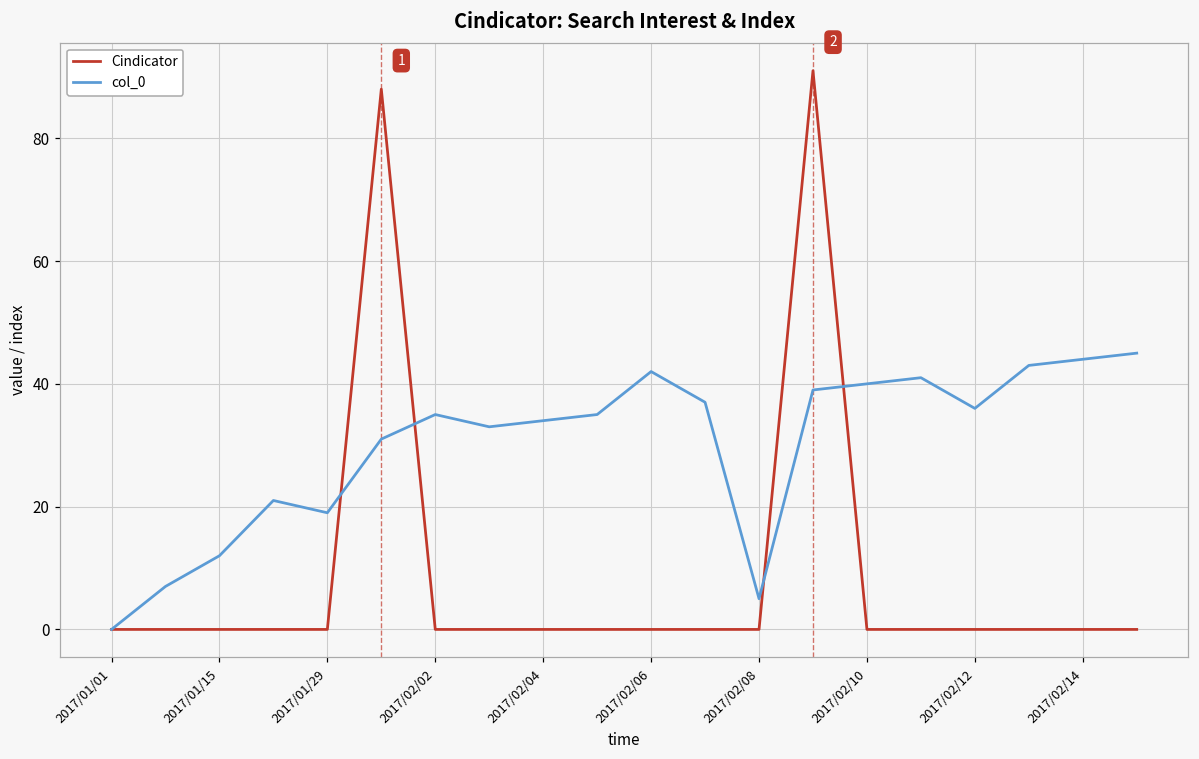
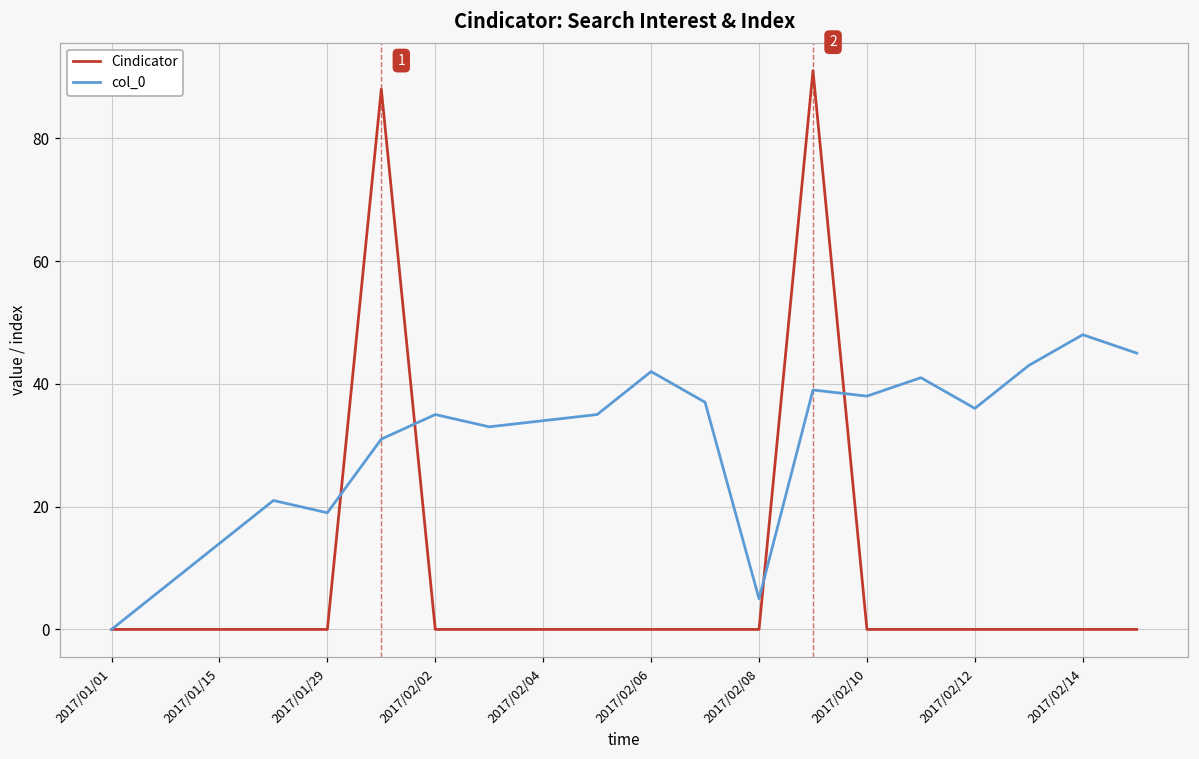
col_0, 2017/01/15: 12 -> 14
col_0, 2017/02/10: 40 -> 38
col_0, 2017/02/14: 44 -> 48
